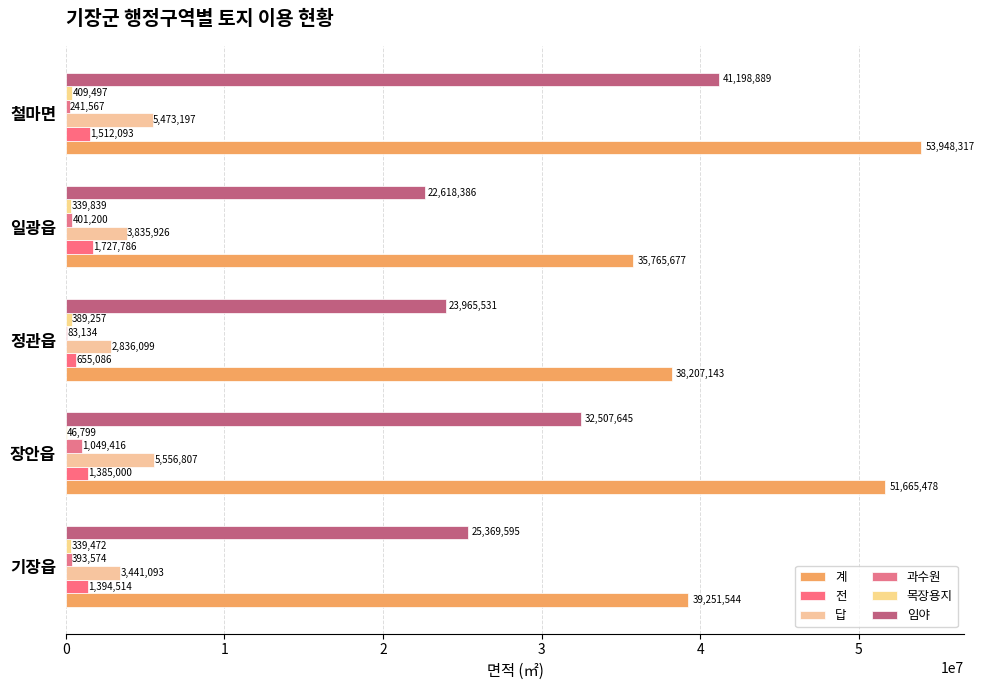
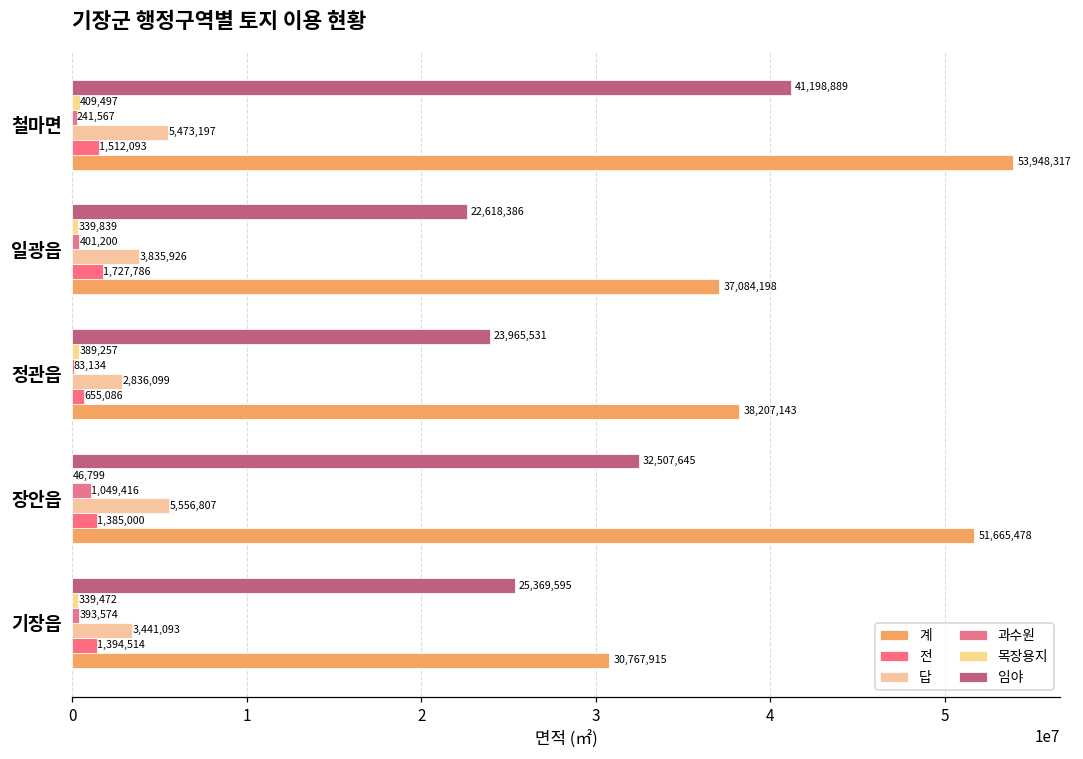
계, 일광읍: 35,765,677 -> 37,084,198
계, 기장읍: 39,251,544 -> 30,767,915
